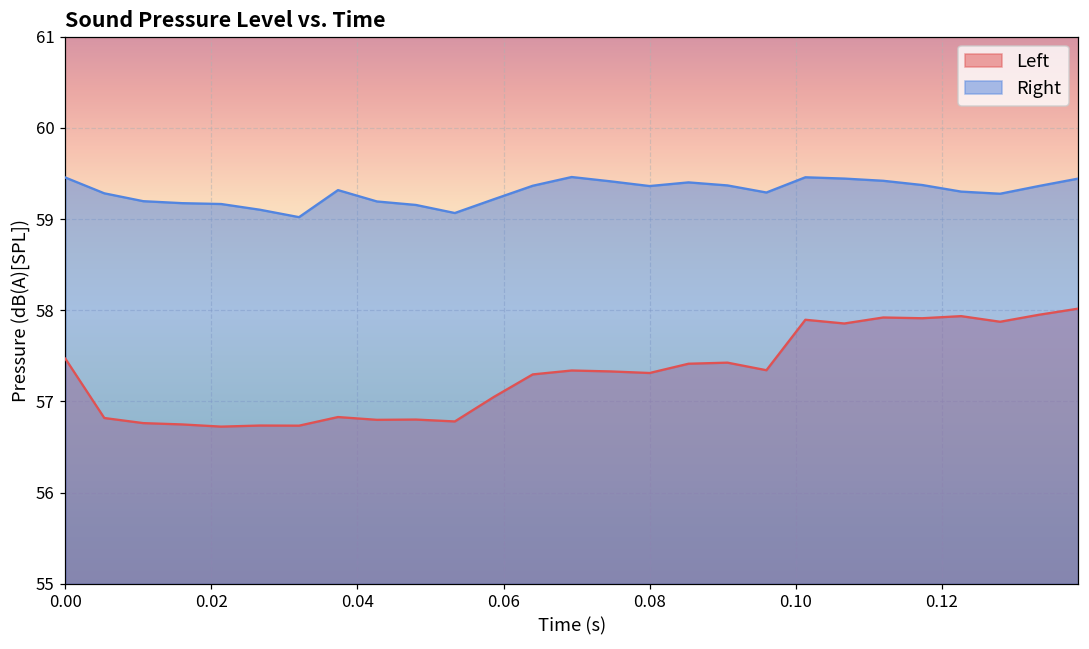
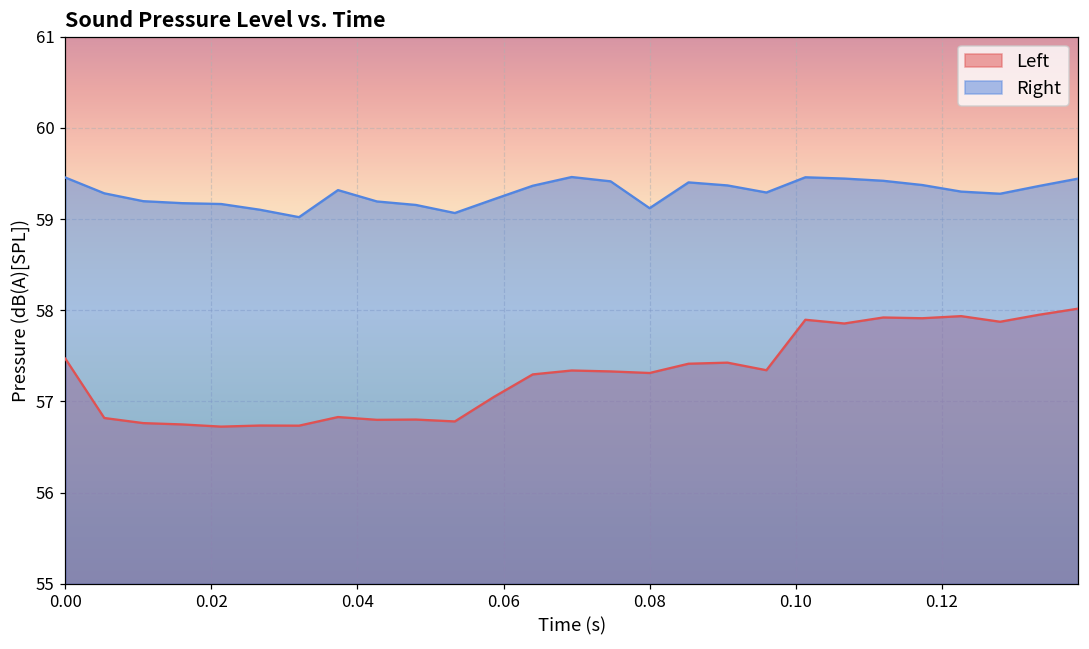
Right, 0.08: 59.4 -> 59.1
